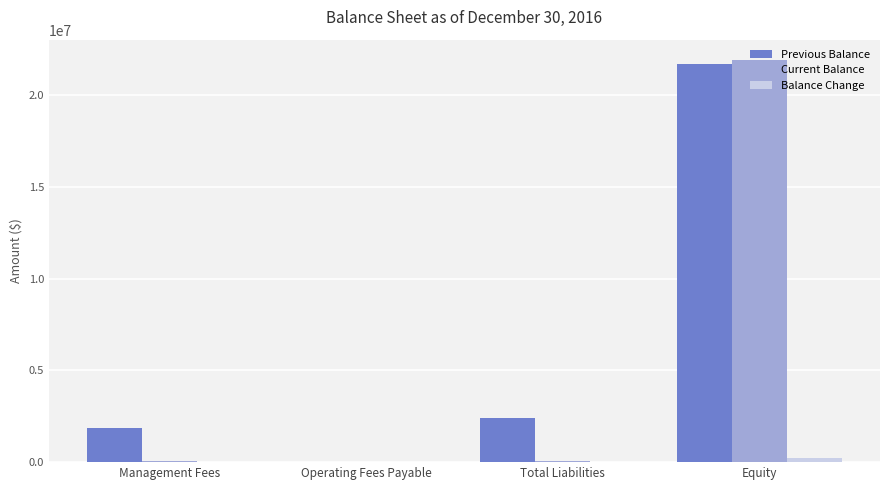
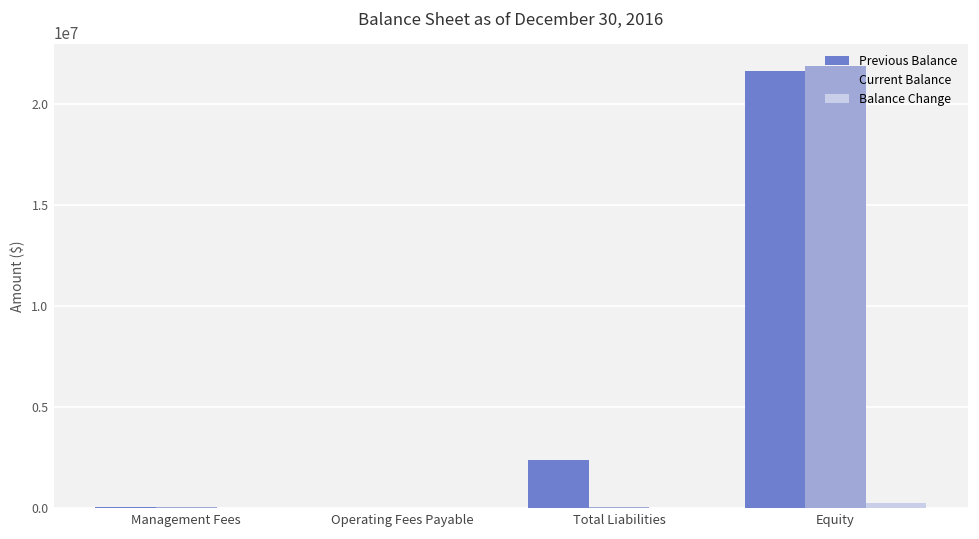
Previous Balance, Management Fees: 1800000 -> 100000
